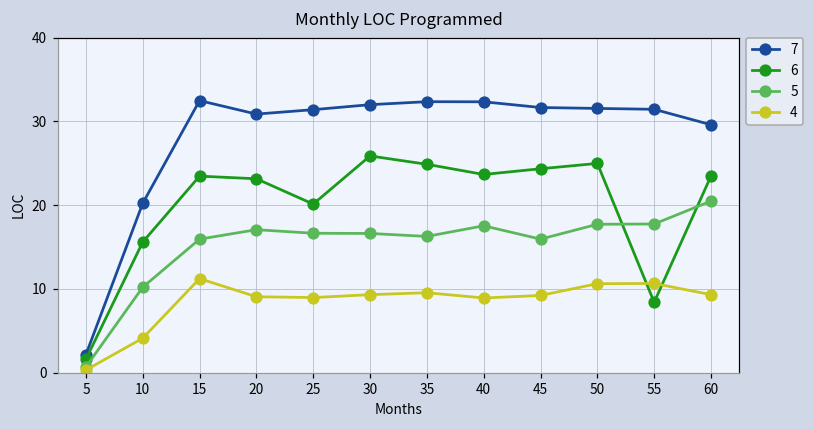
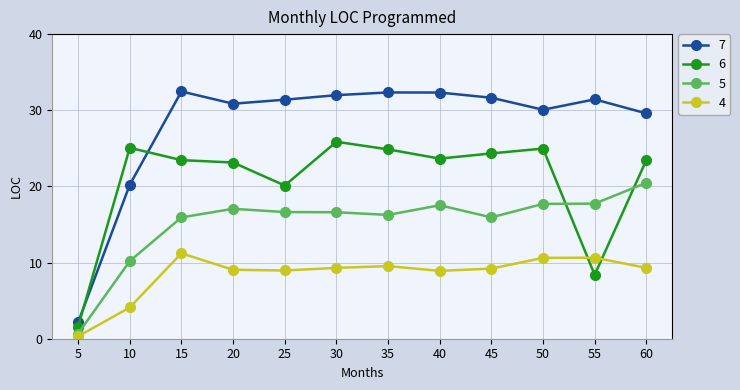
6, 10: 16 -> 25
7, 50: 32 -> 30
